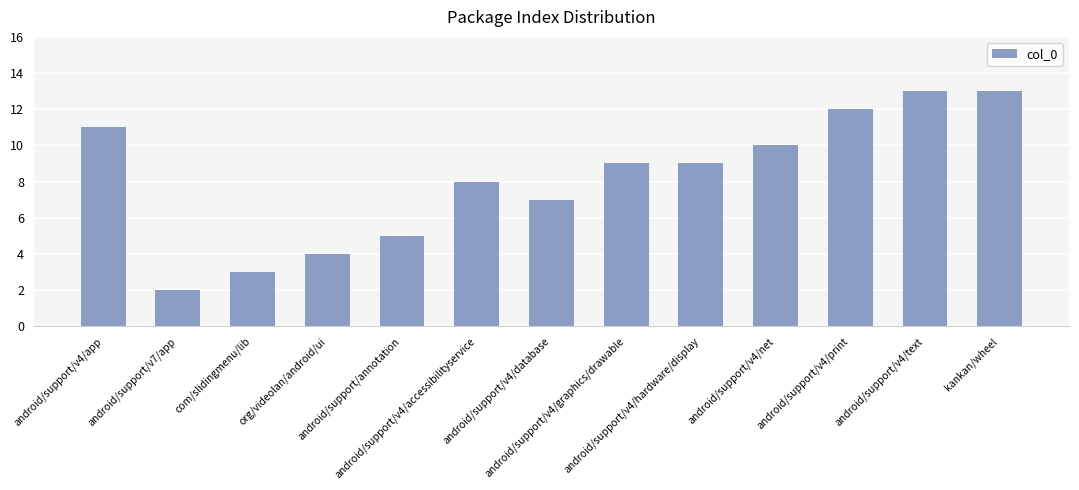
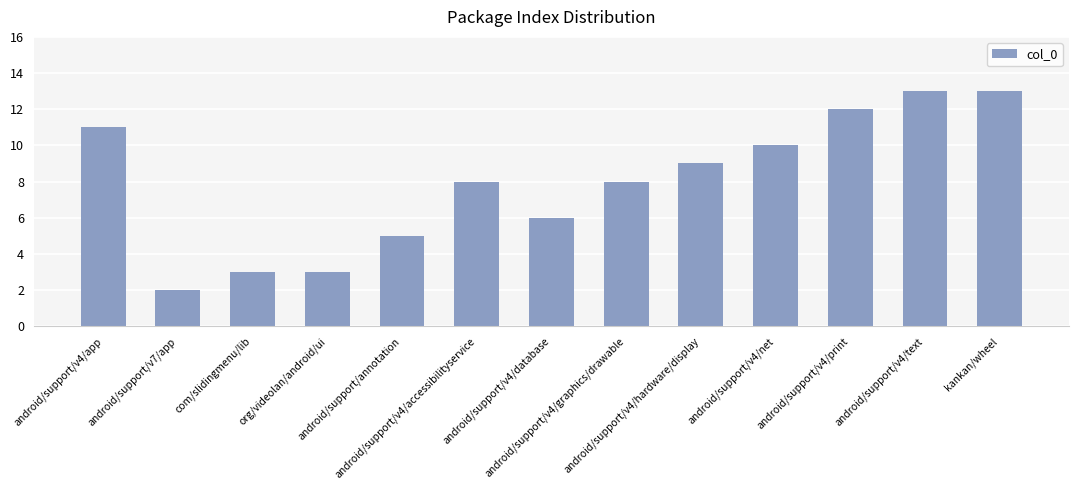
org/videolan/android/ui: 4 -> 3
android/support/v4/database: 7 -> 6
android/support/v4/graphics/drawable: 9 -> 8
